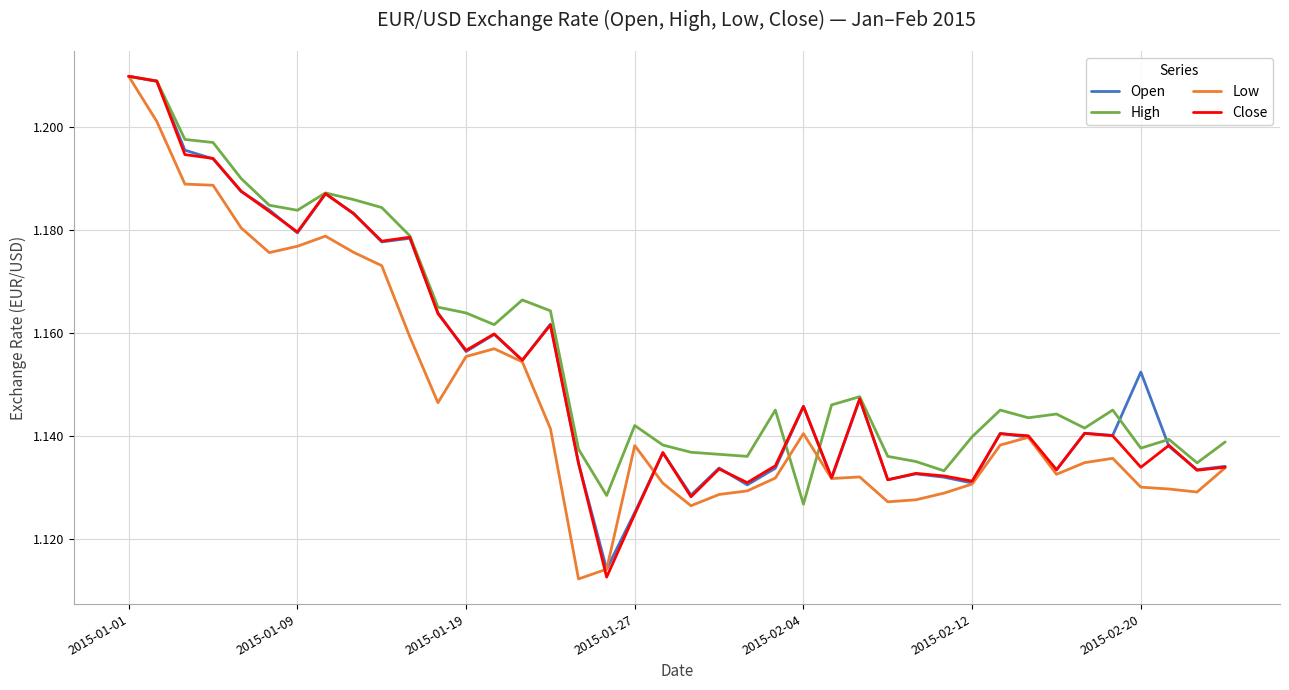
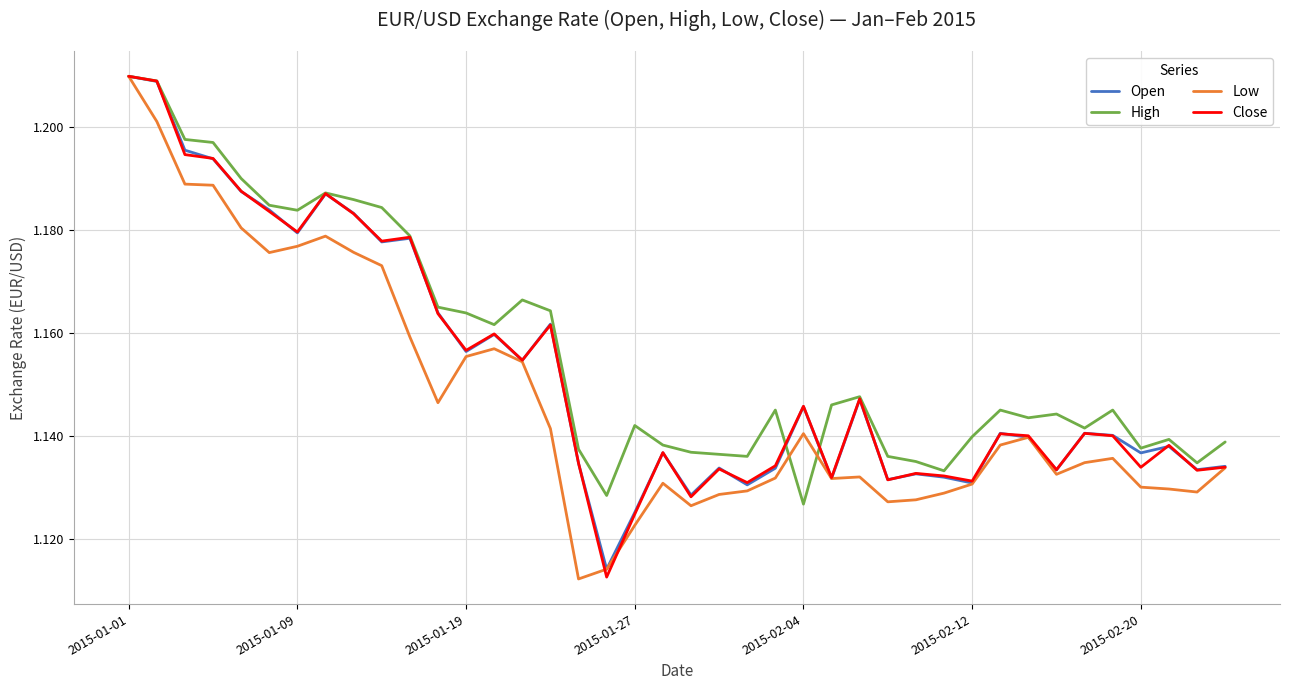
Low, 2015-01-27: 1.138 -> 1.123
Open, 2015-02-20: 1.152 -> 1.137
